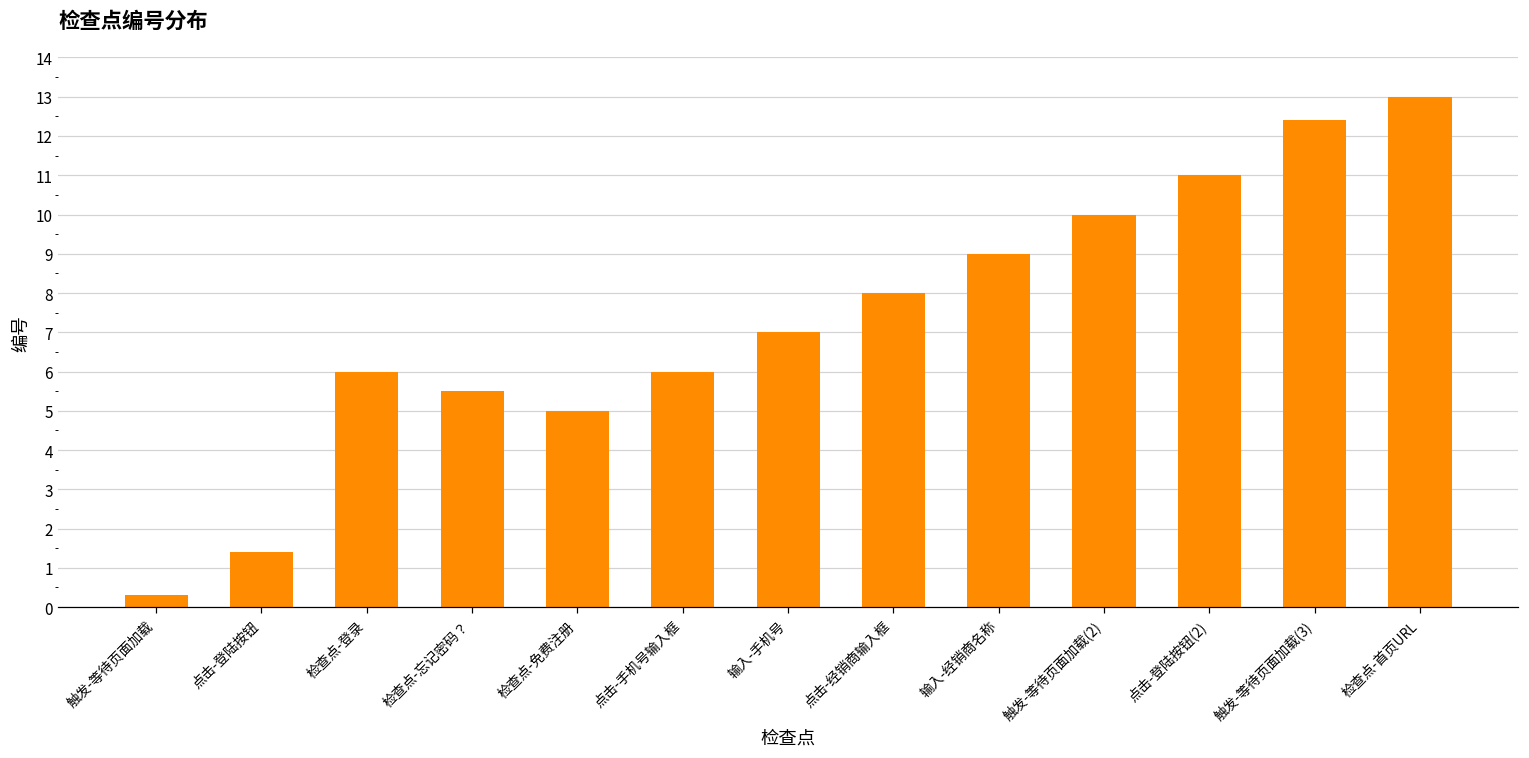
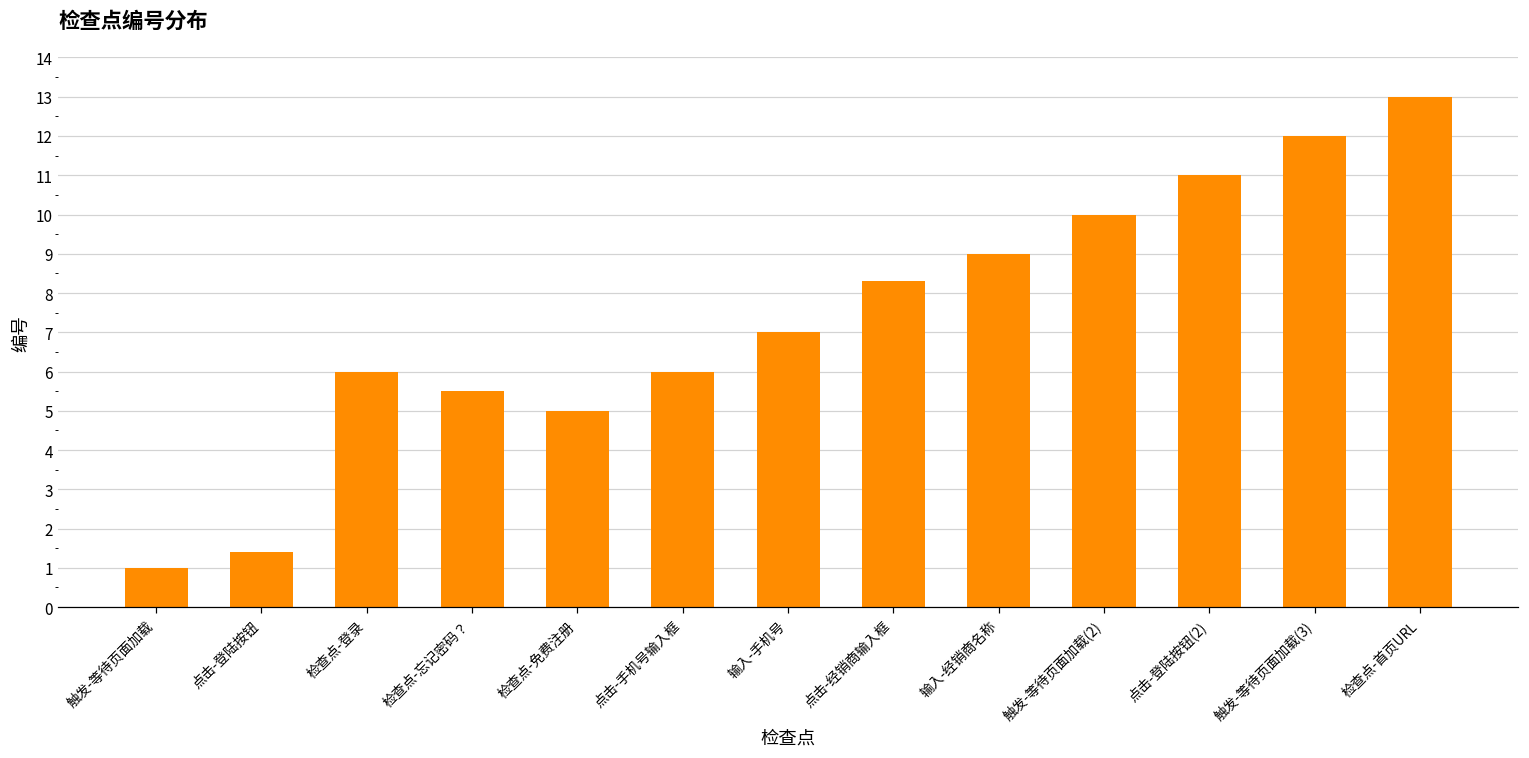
触发-等待页面加载: 0.3 -> 1.0
点击-经销商输入框: 8.0 -> 8.3
触发-等待页面加载(3): 12.4 -> 12.0
